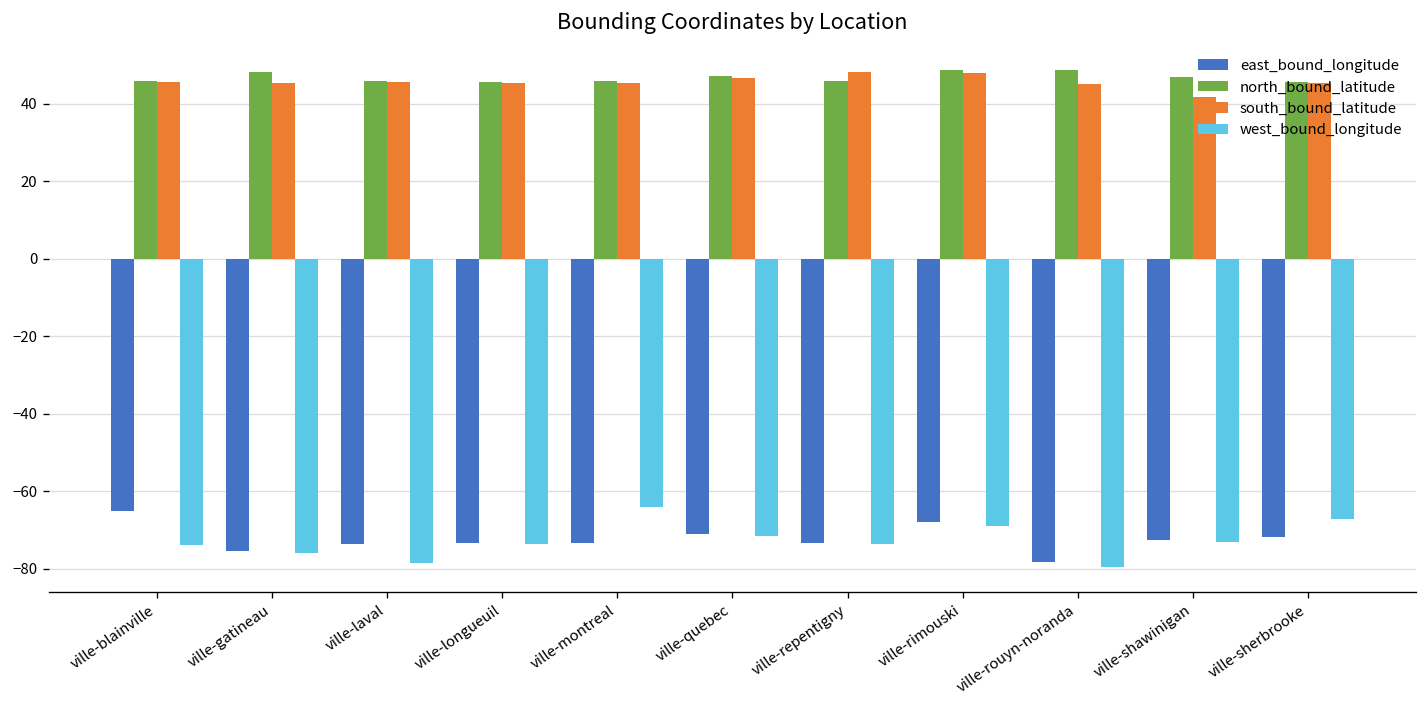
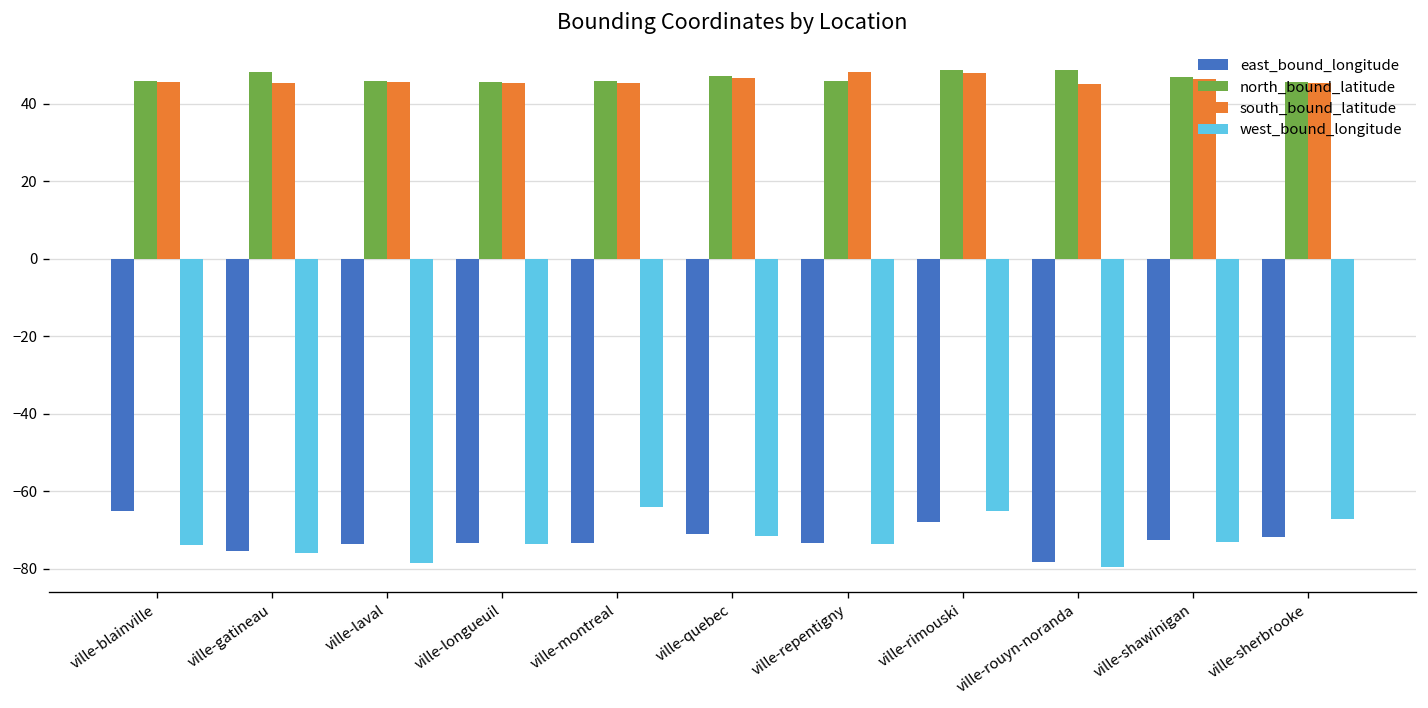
west_bound_longitude, ville-rimouski: -69 -> -65
south_bound_latitude, ville-shawinigan: 42 -> 46
